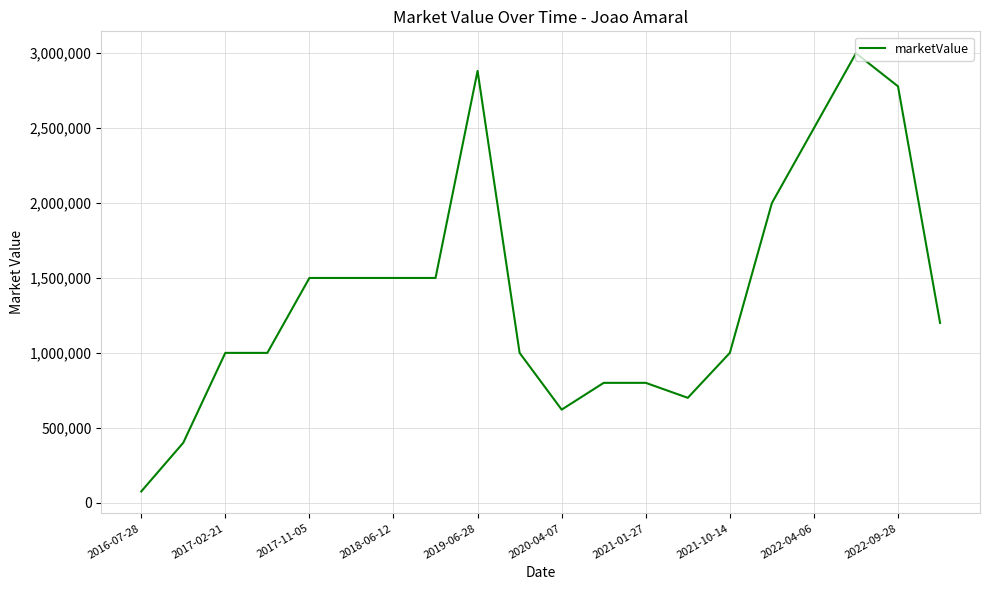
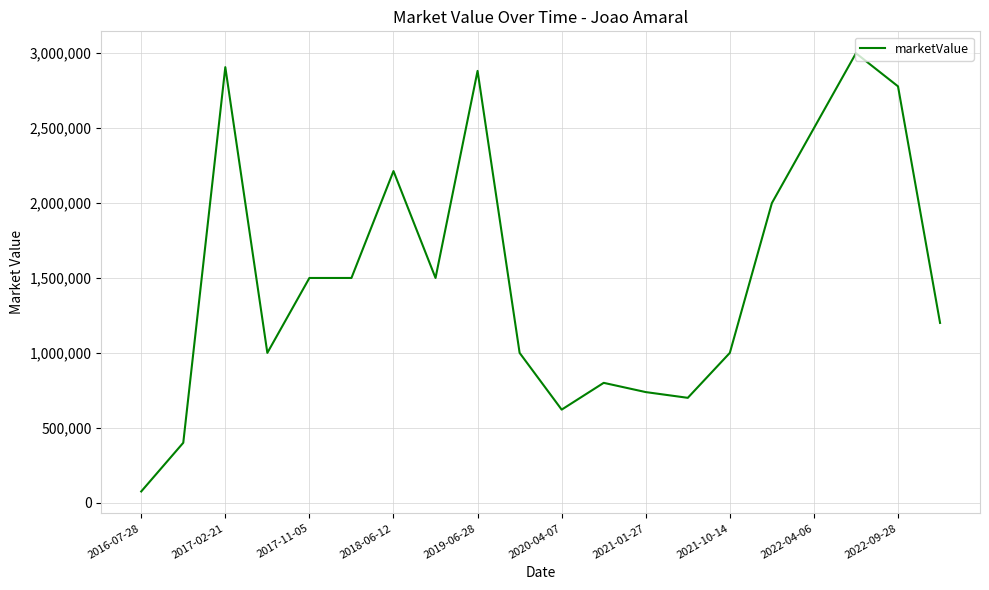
2017-02-21: 1,000,000 -> 2,910,000
2018-06-12: 1,500,000 -> 2,210,000
2021-01-27: 800,000 -> 740,000
